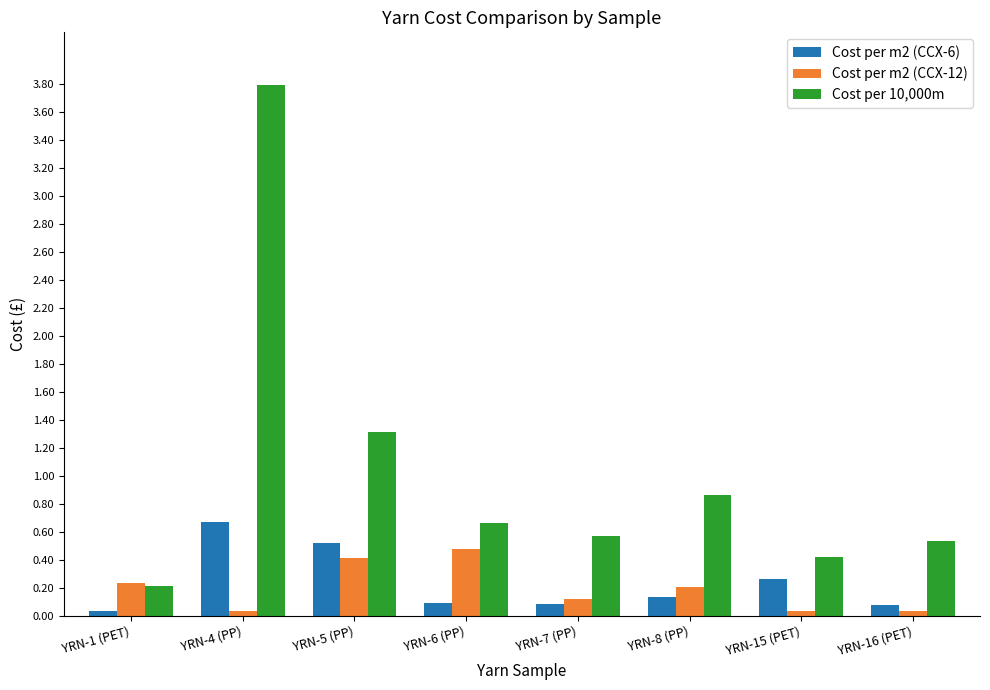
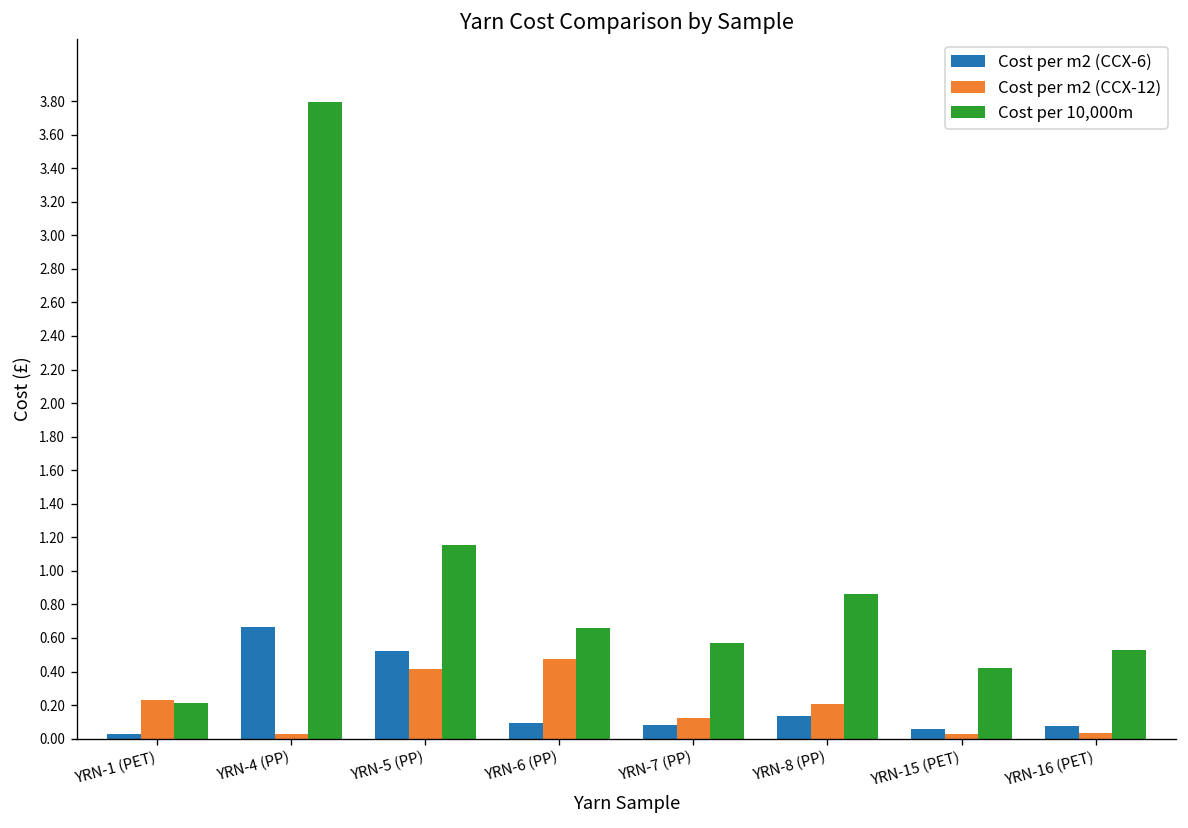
Cost per 10,000m, YRN-5 (PP): 1.32 -> 1.15
Cost per m2 (CCX-6), YRN-15 (PET): 0.26 -> 0.06
